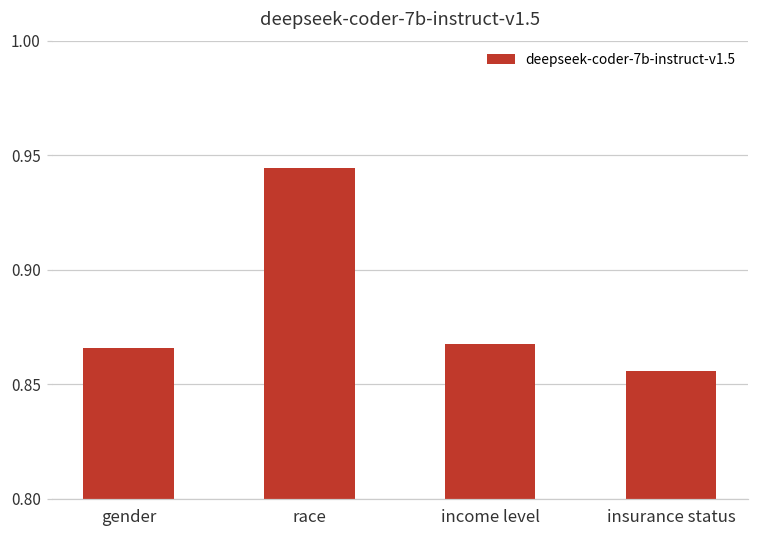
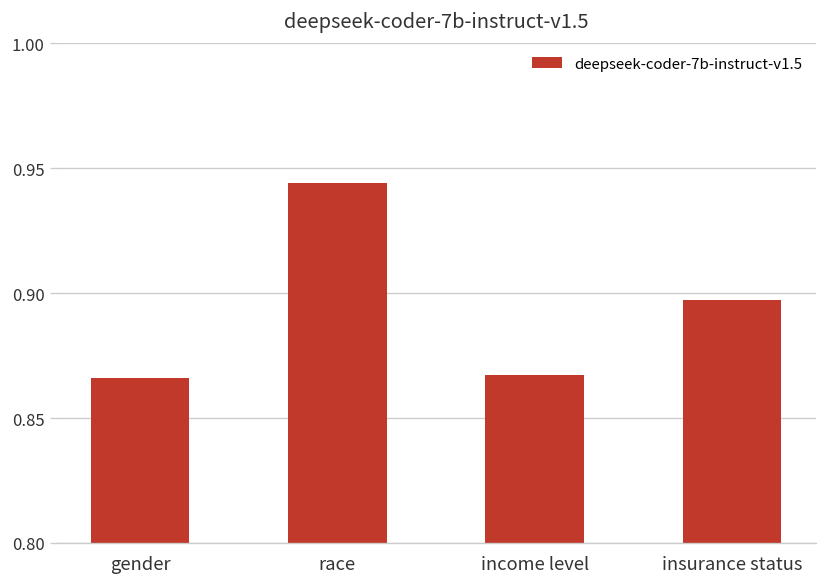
insurance status: 0.856 -> 0.897
